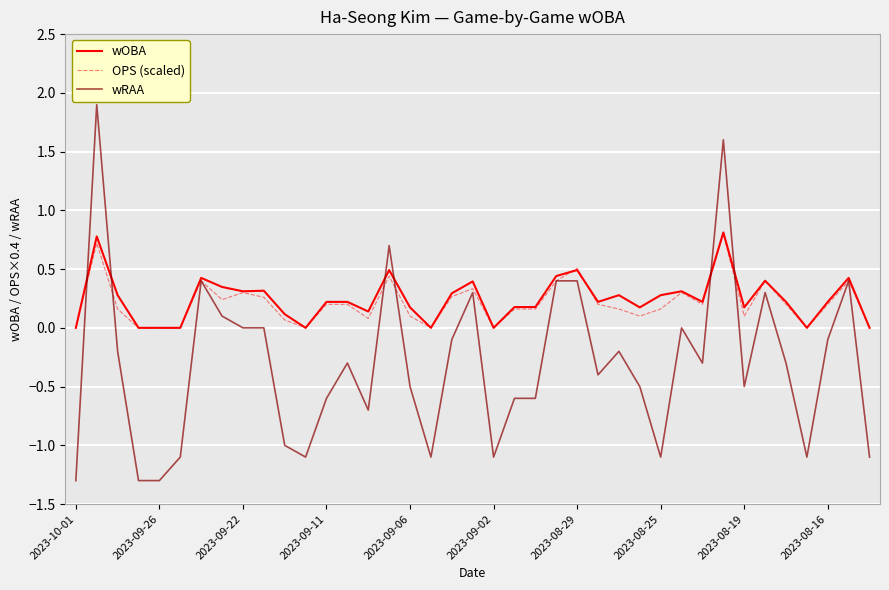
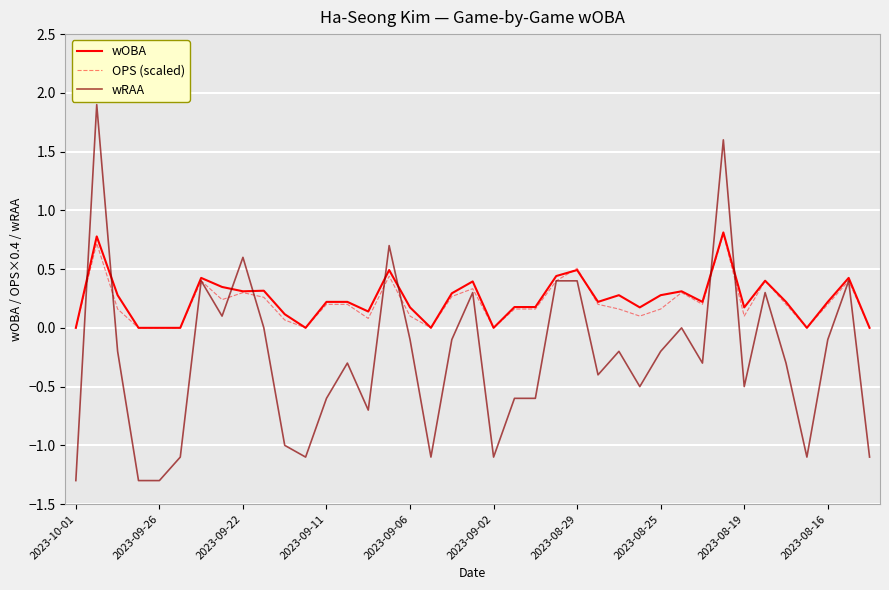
wRAA, 2023-09-22: 0.0 -> 0.6
wRAA, 2023-09-06: -0.5 -> -0.1
wRAA, 2023-08-25: -1.1 -> -0.2
